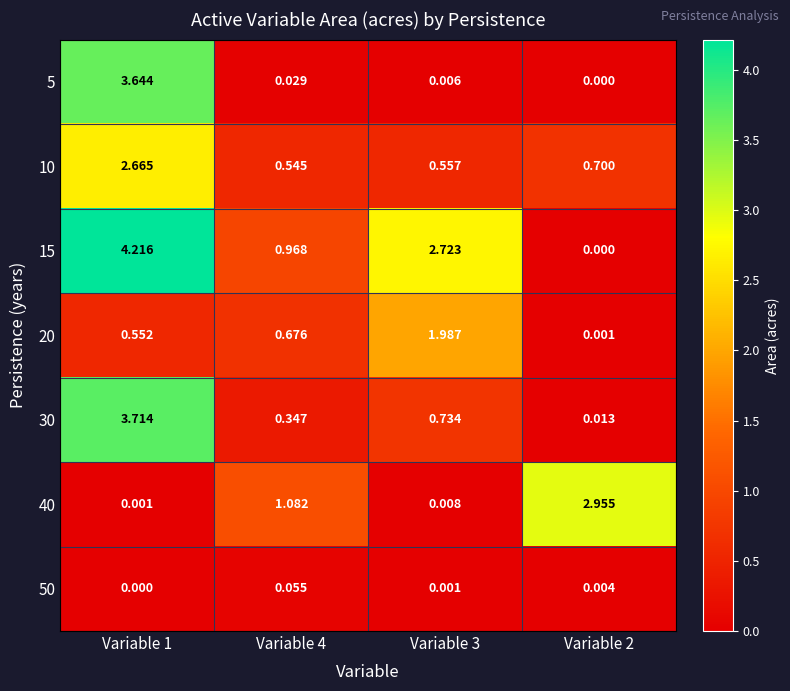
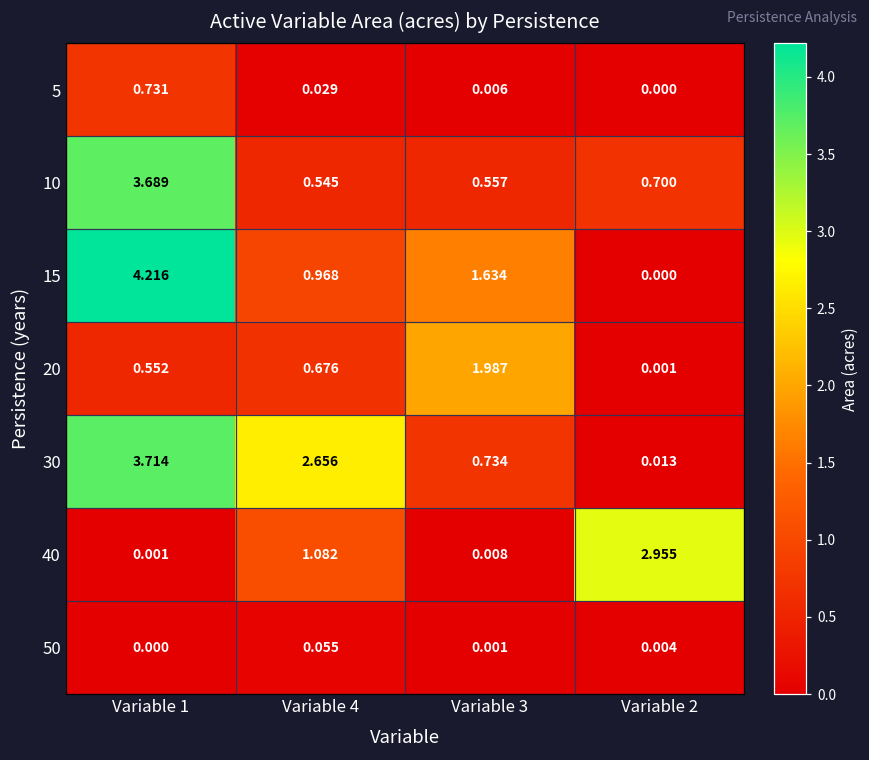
5, Variable 1: 3.644 -> 0.731
10, Variable 1: 2.665 -> 3.689
15, Variable 3: 2.723 -> 1.634
30, Variable 4: 0.347 -> 2.656
